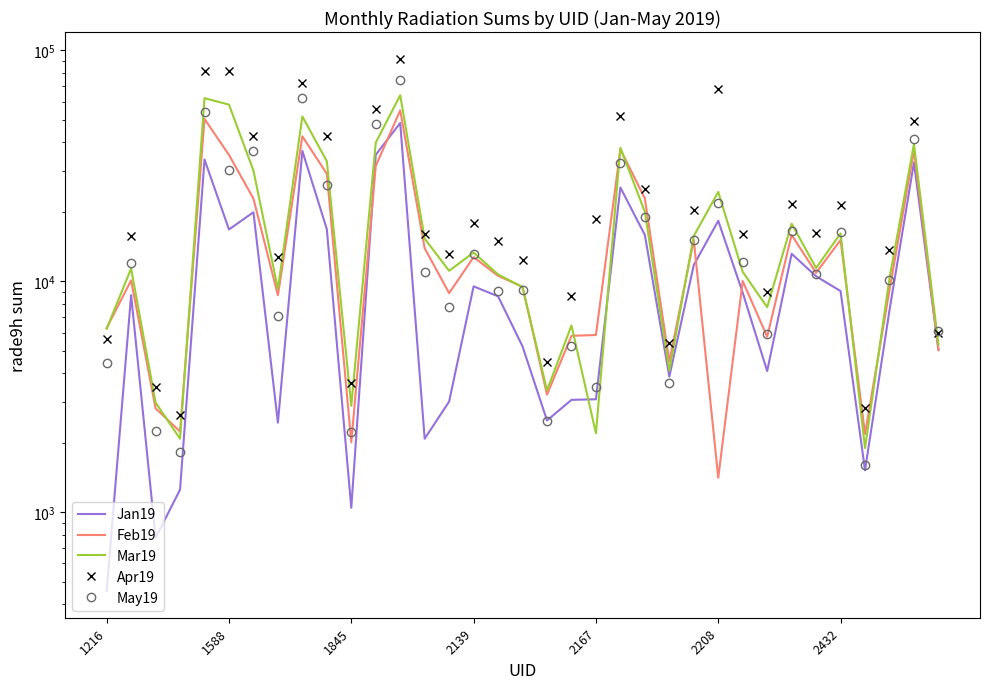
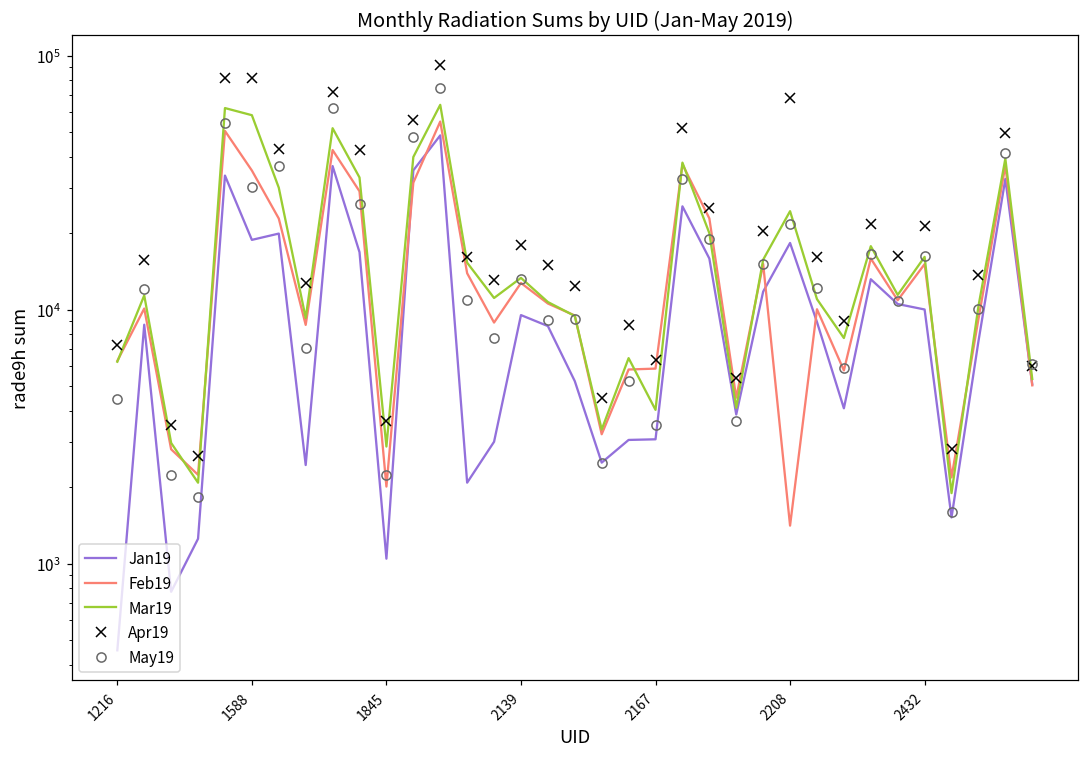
Apr19, 1216: 5600 -> 7300
Jan19, 1588: 17000 -> 19000
Mar19, 2167: 2200 -> 4000
Apr19, 2167: 19000 -> 6300
Jan19, 2432: 9100 -> 10000
